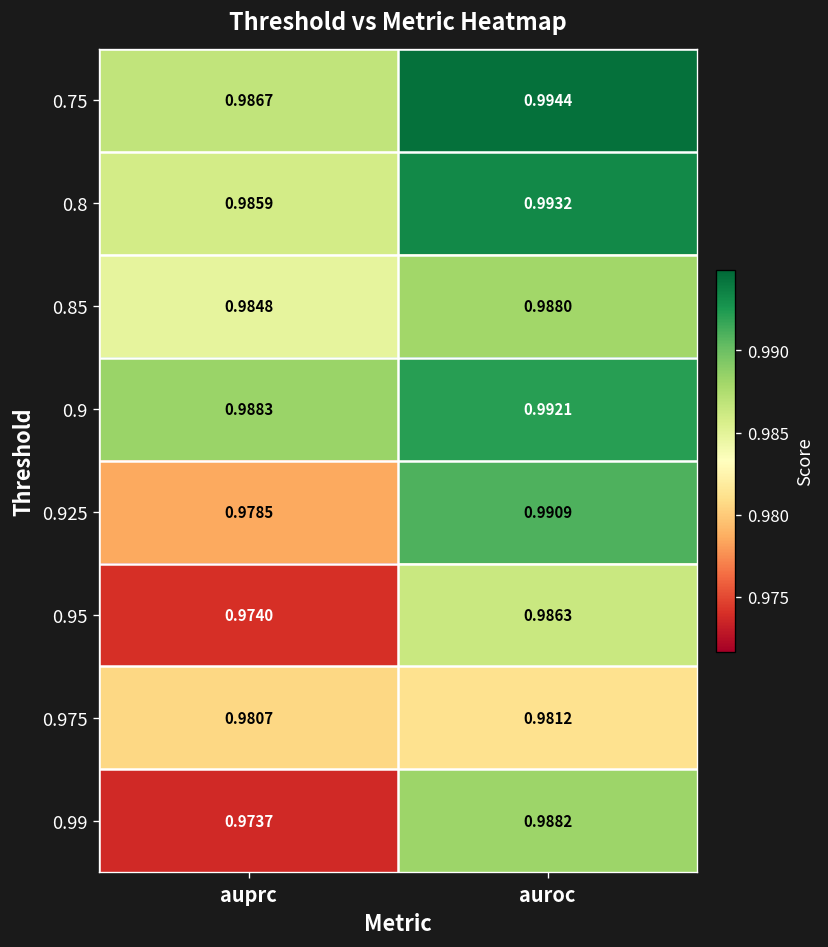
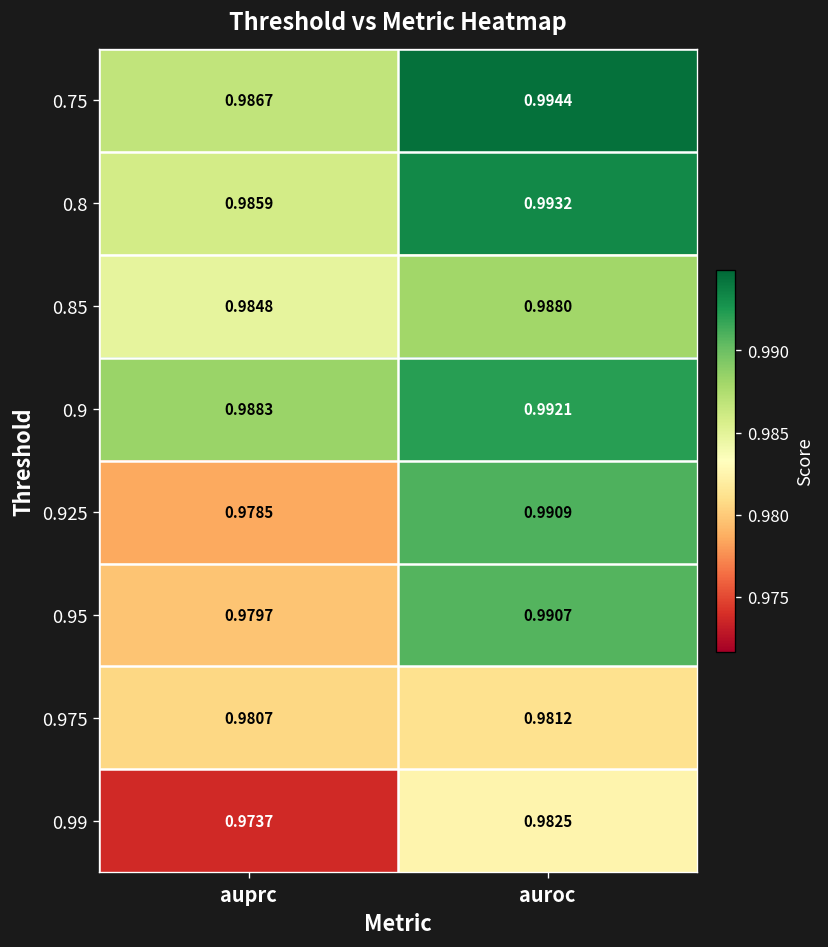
0.95, auprc: 0.9740 -> 0.9797
0.95, auroc: 0.9863 -> 0.9907
0.99, auroc: 0.9882 -> 0.9825
